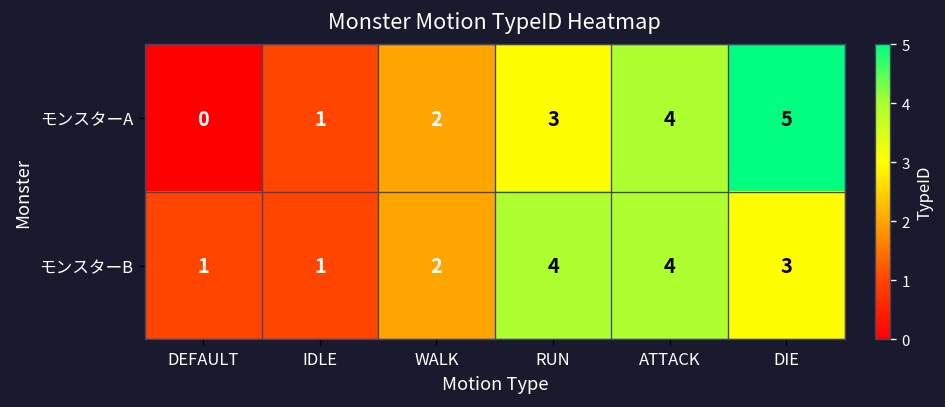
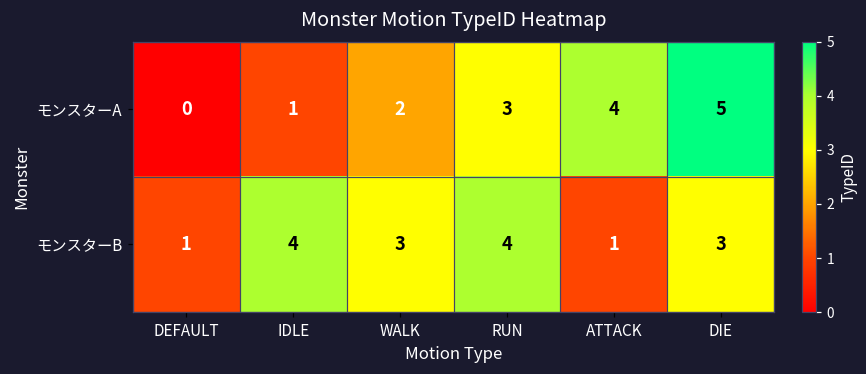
モンスターB, IDLE: 1 -> 4
モンスターB, WALK: 2 -> 3
モンスターB, ATTACK: 4 -> 1
